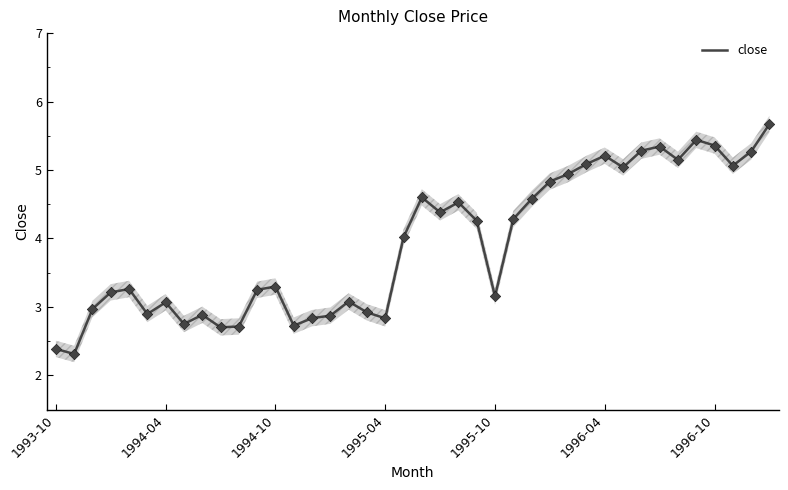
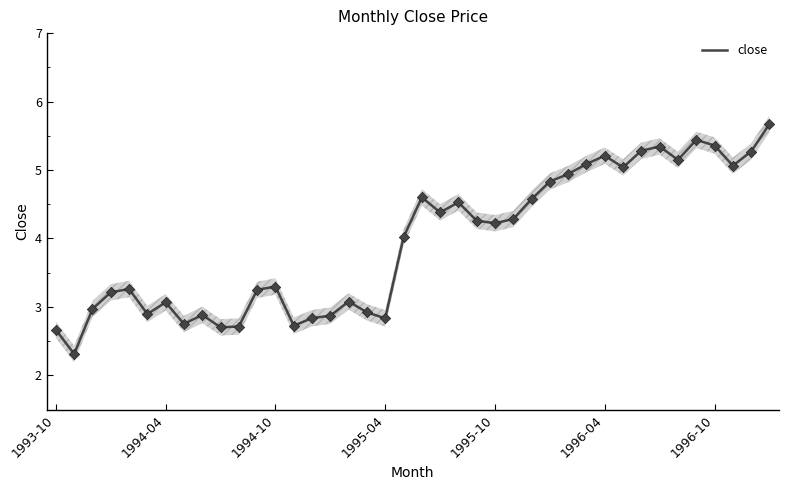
close, 1993-10: 2.4 -> 2.7
close, 1995-10: 3.2 -> 4.2
